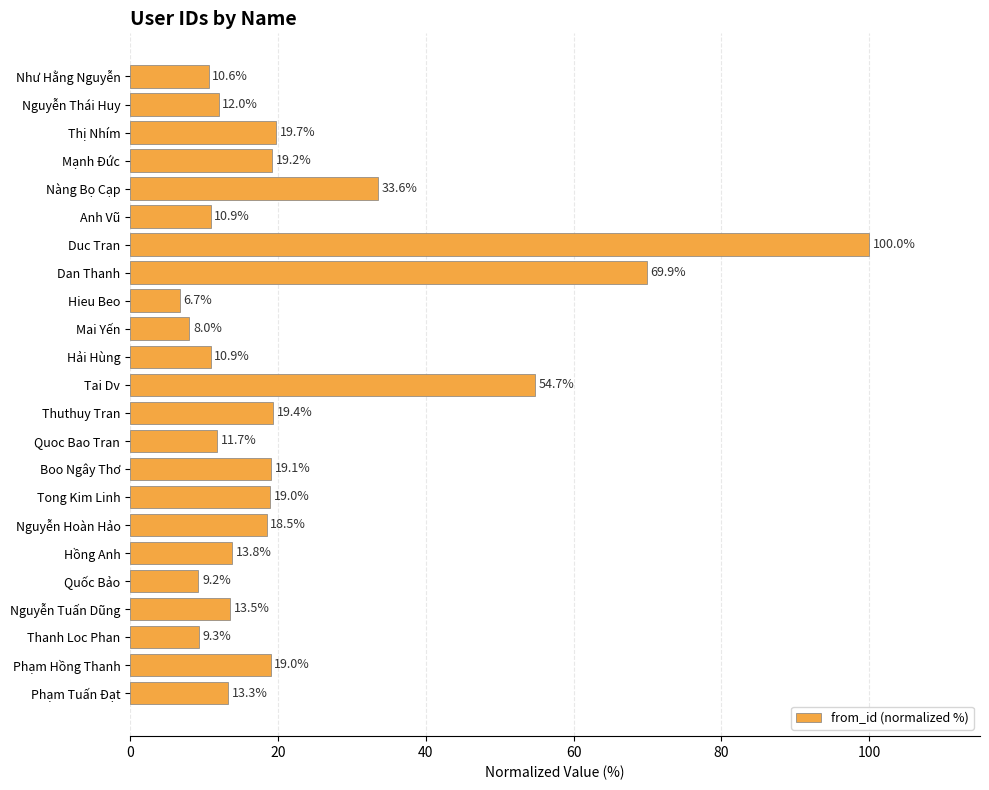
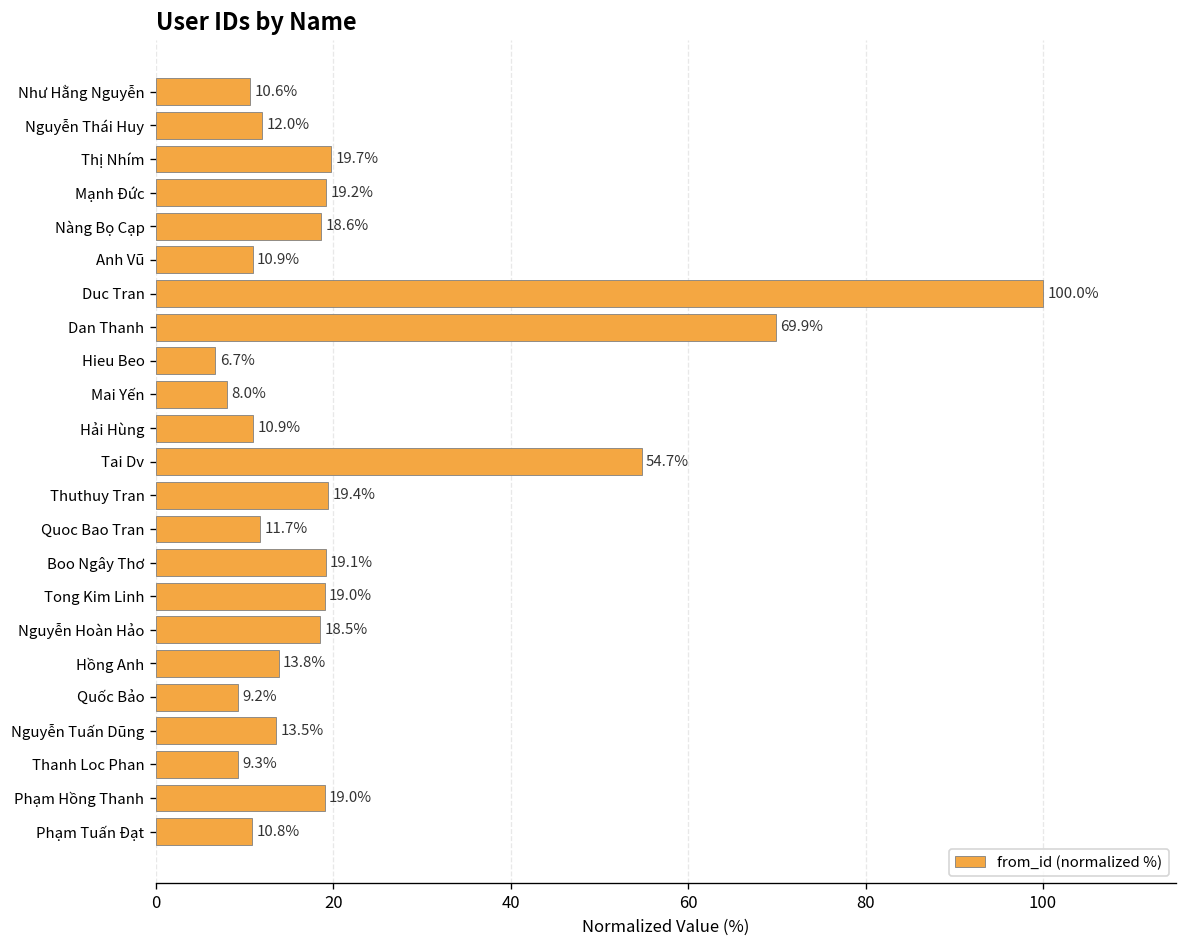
Nàng Bọ Cạp: 33.6% -> 18.6%
Phạm Tuấn Đạt: 13.3% -> 10.8%
